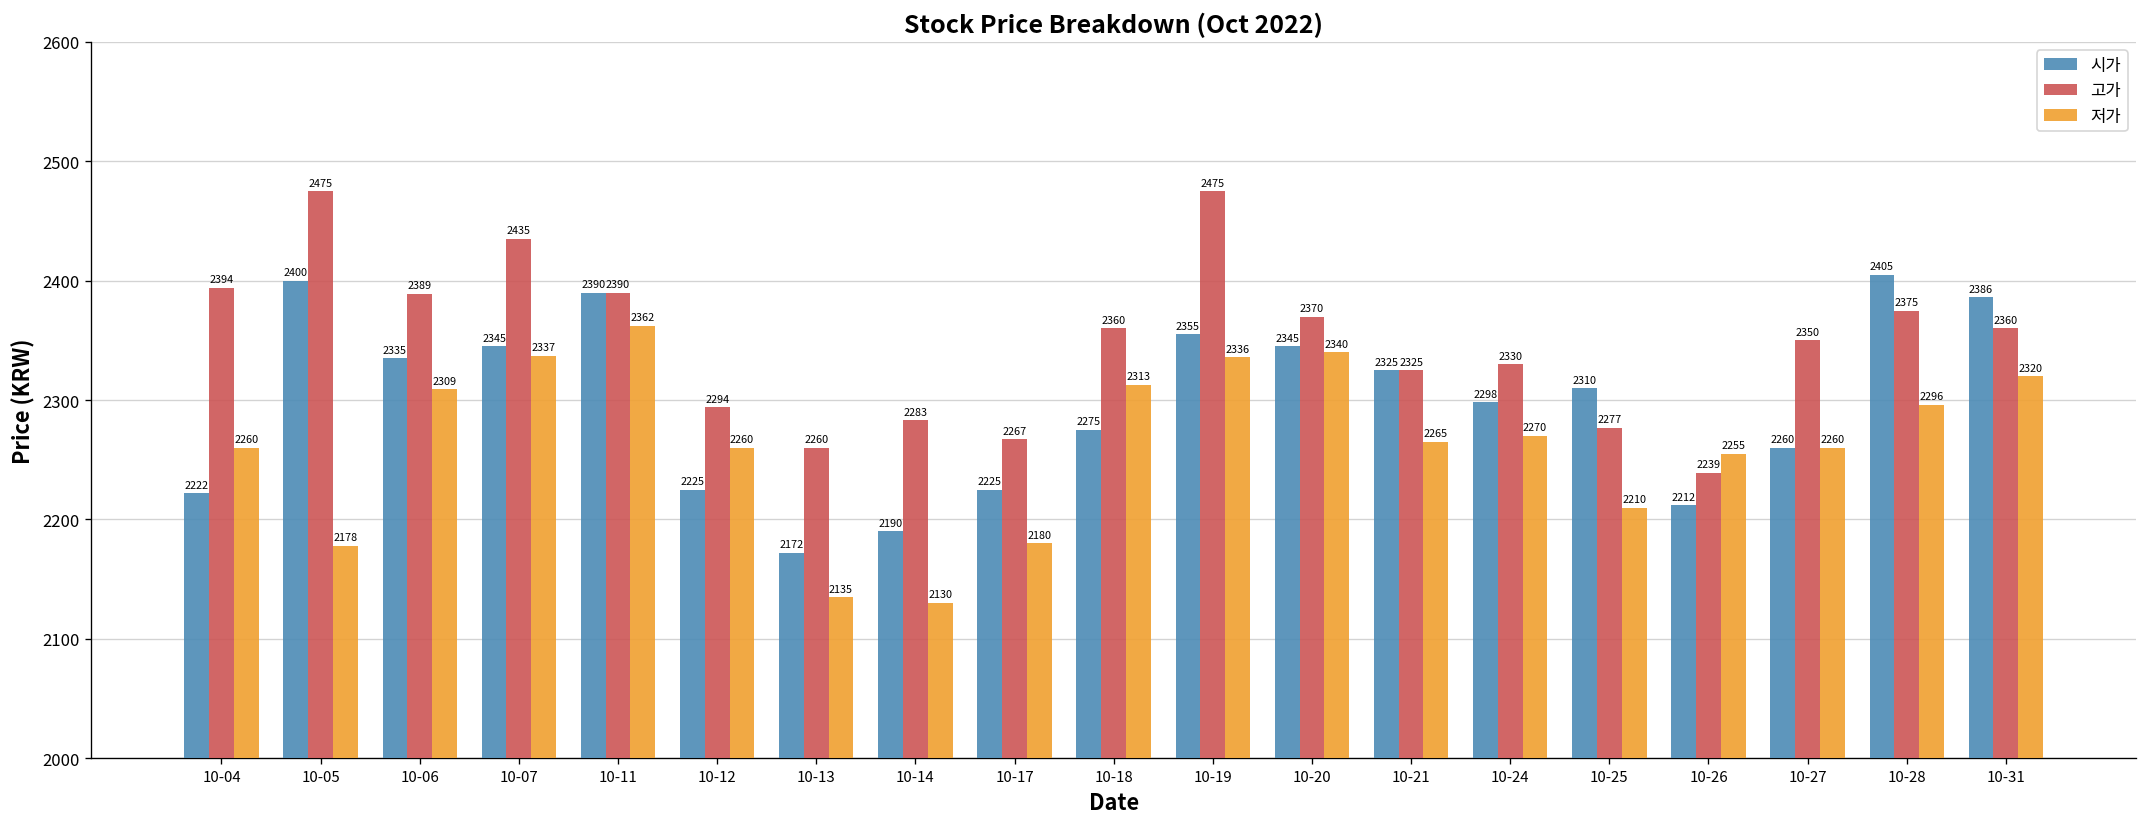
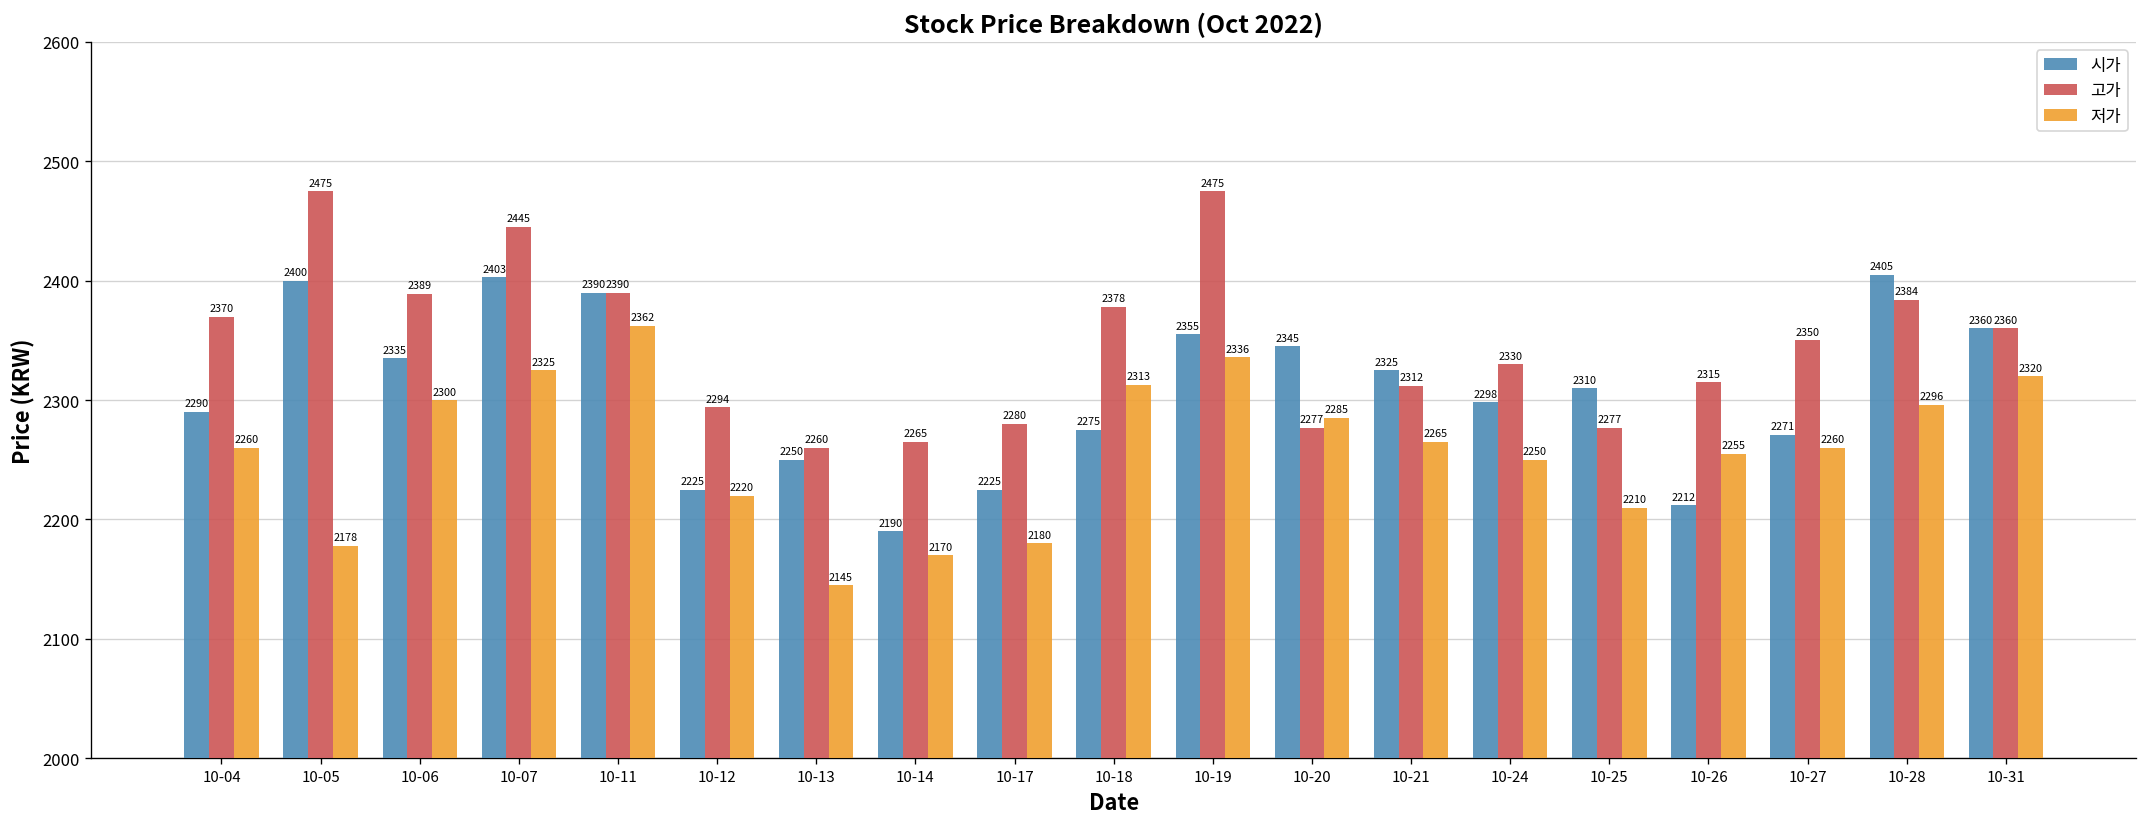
시가, 10-04: 2222 -> 2290
고가, 10-04: 2394 -> 2370
저가, 10-06: 2309 -> 2300
시가, 10-07: 2345 -> 2403
고가, 10-07: 2435 -> 2445
저가, 10-07: 2337 -> 2325
저가, 10-12: 2260 -> 2220
시가, 10-13: 2172 -> 2250
저가, 10-13: 2135 -> 2145
고가, 10-14: 2283 -> 2265
저가, 10-14: 2130 -> 2170
고가, 10-17: 2267 -> 2280
고가, 10-18: 2360 -> 2378
고가, 10-20: 2370 -> 2277
저가, 10-20: 2340 -> 2285
고가, 10-21: 2325 -> 2312
저가, 10-24: 2270 -> 2250
고가, 10-26: 2239 -> 2315
시가, 10-27: 2260 -> 2271
고가, 10-28: 2375 -> 2384
시가, 10-31: 2386 -> 2360
